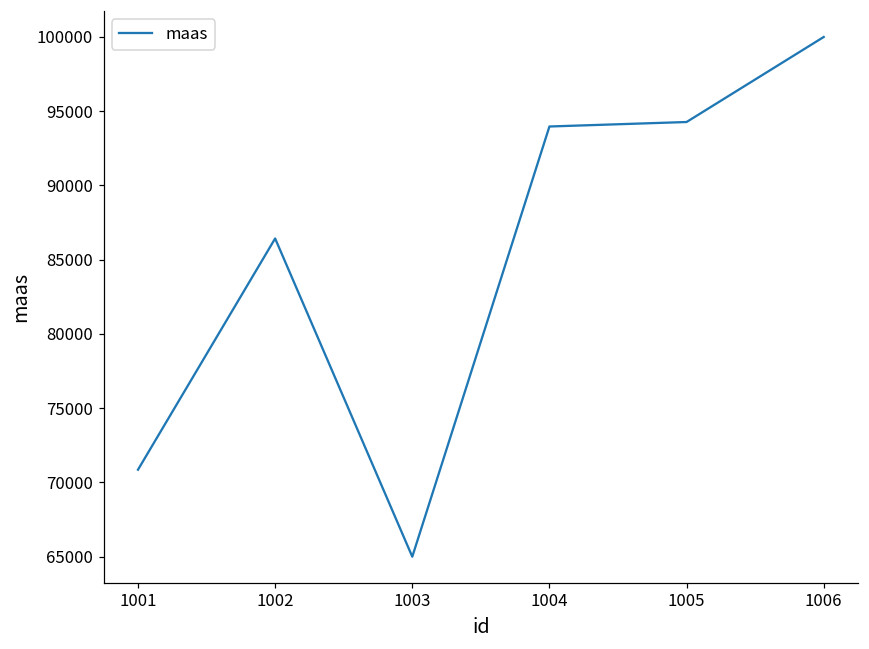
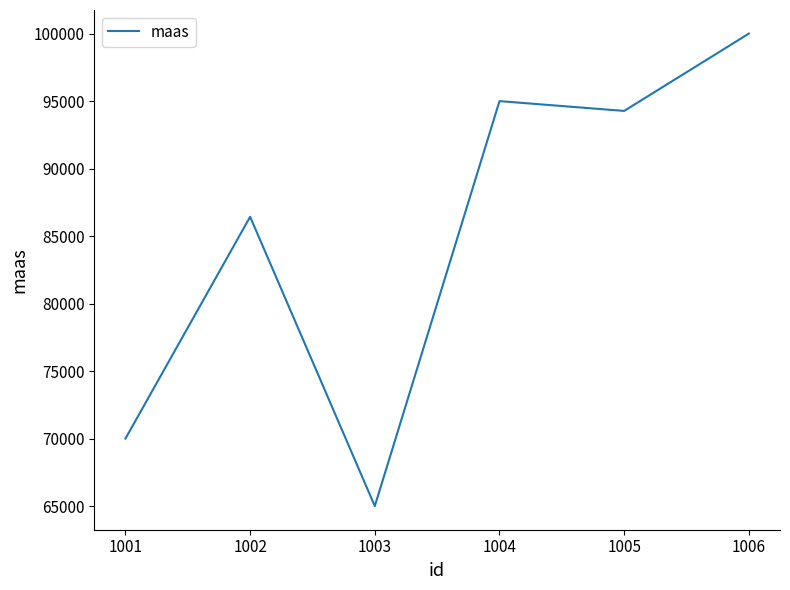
1001: 70900 -> 70000
1004: 94000 -> 95000
